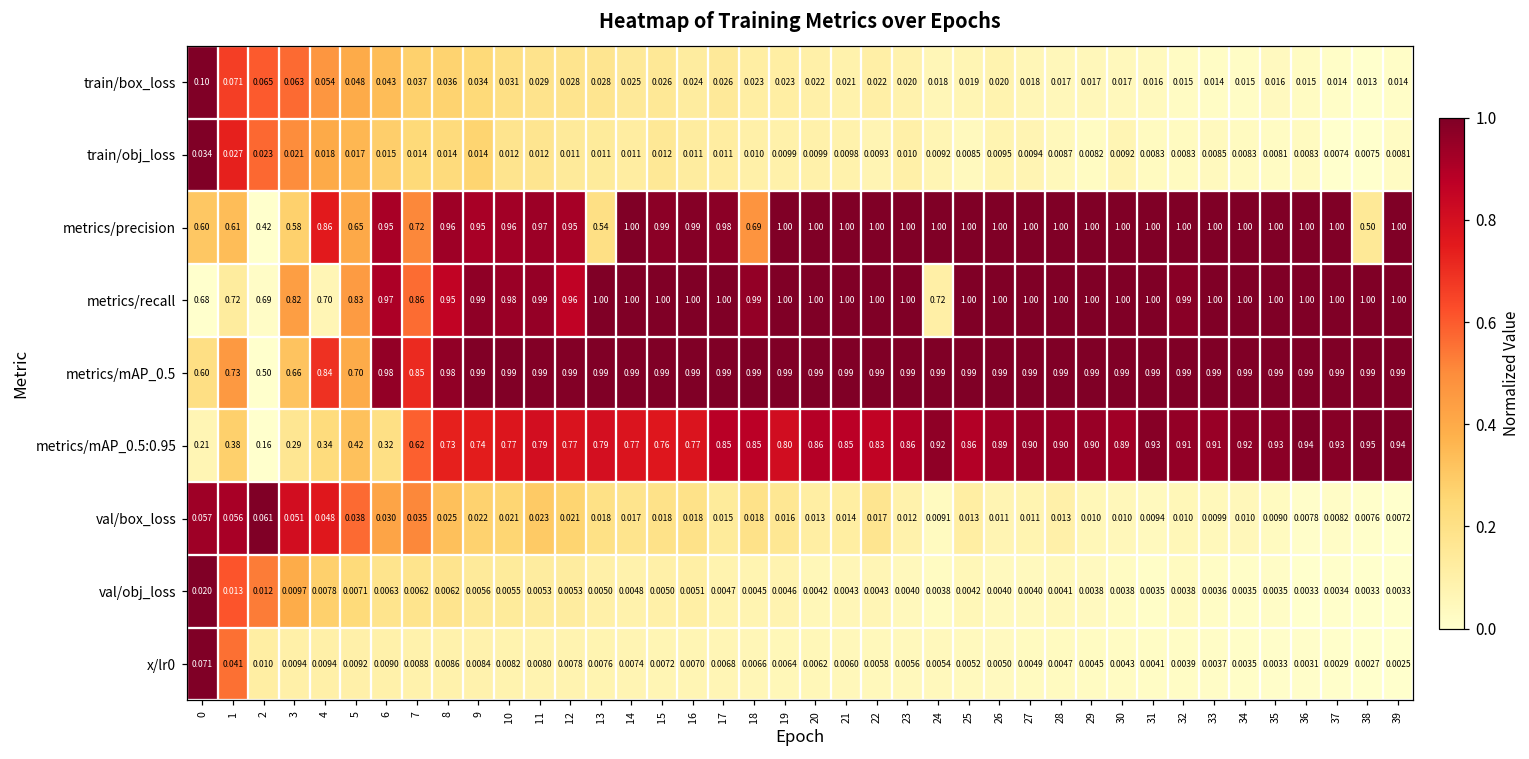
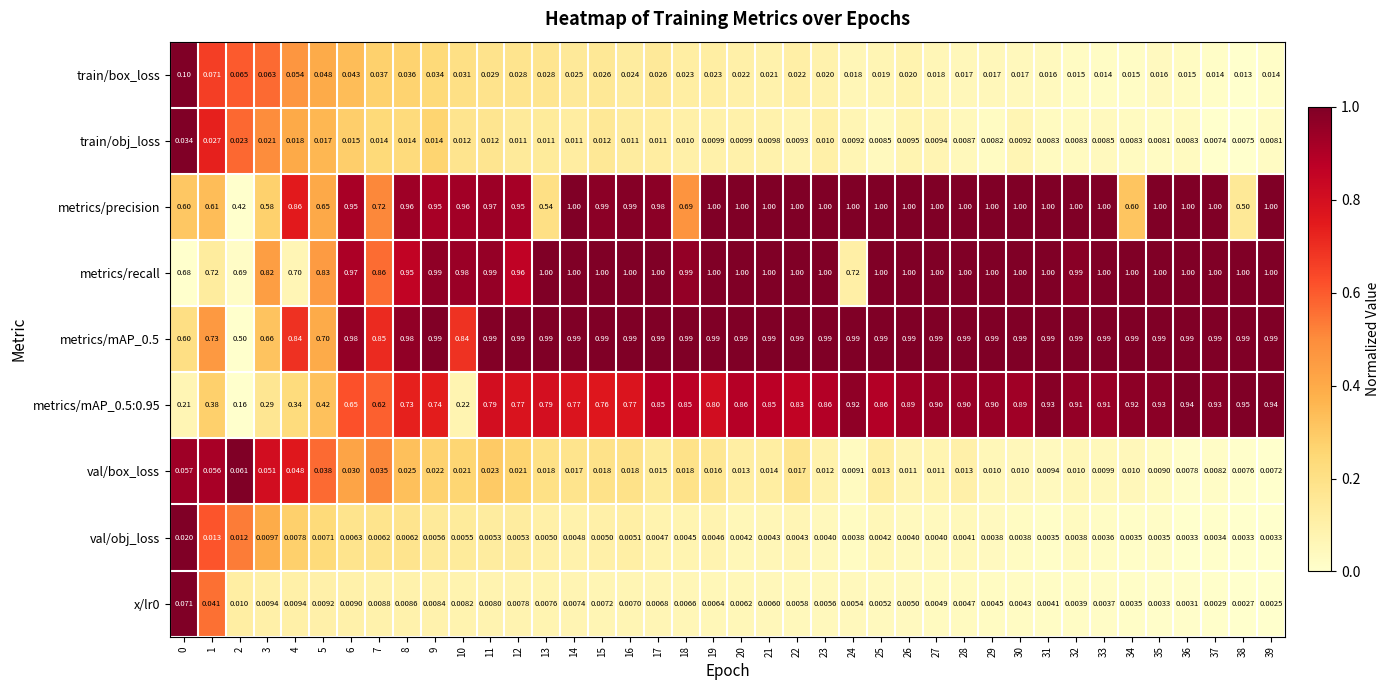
metrics/precision, 34: 1.00 -> 0.60
metrics/mAP_0.5, 10: 0.99 -> 0.84
metrics/mAP_0.5:0.95, 6: 0.32 -> 0.65
metrics/mAP_0.5:0.95, 10: 0.77 -> 0.22
